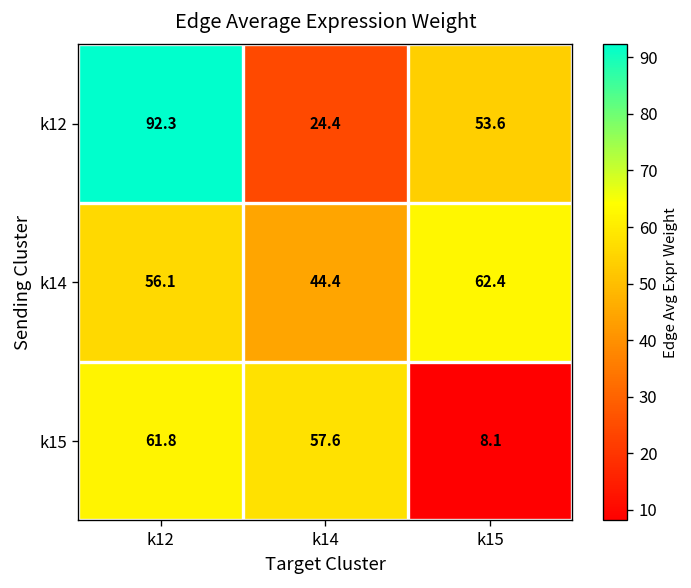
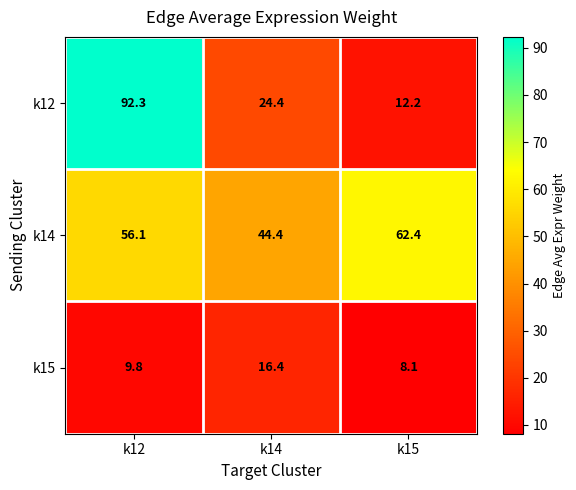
k12, k15: 53.6 -> 12.2
k15, k12: 61.8 -> 9.8
k15, k14: 57.6 -> 16.4
